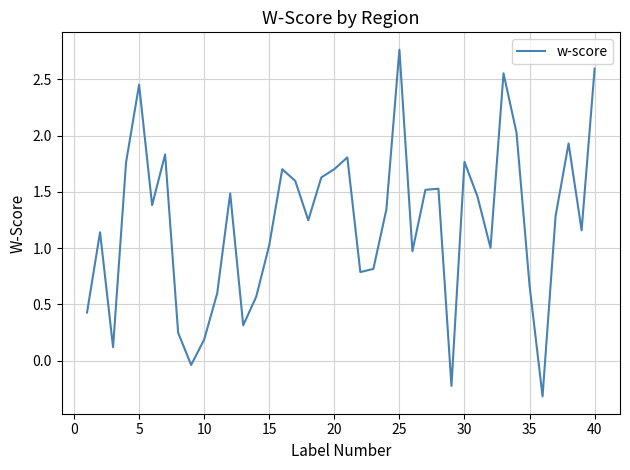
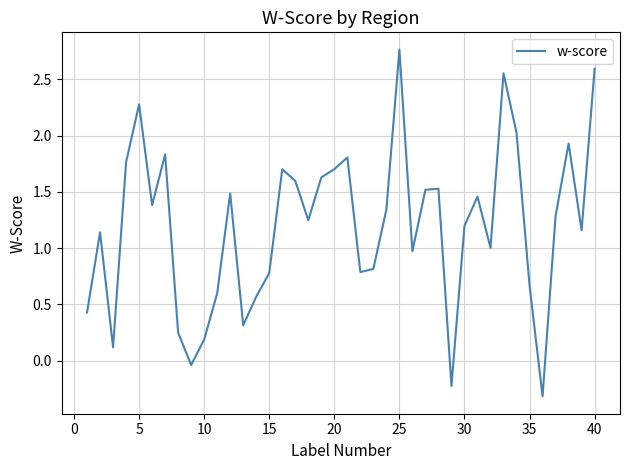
5: 2.45 -> 2.28
15: 1.03 -> 0.78
30: 1.77 -> 1.20
